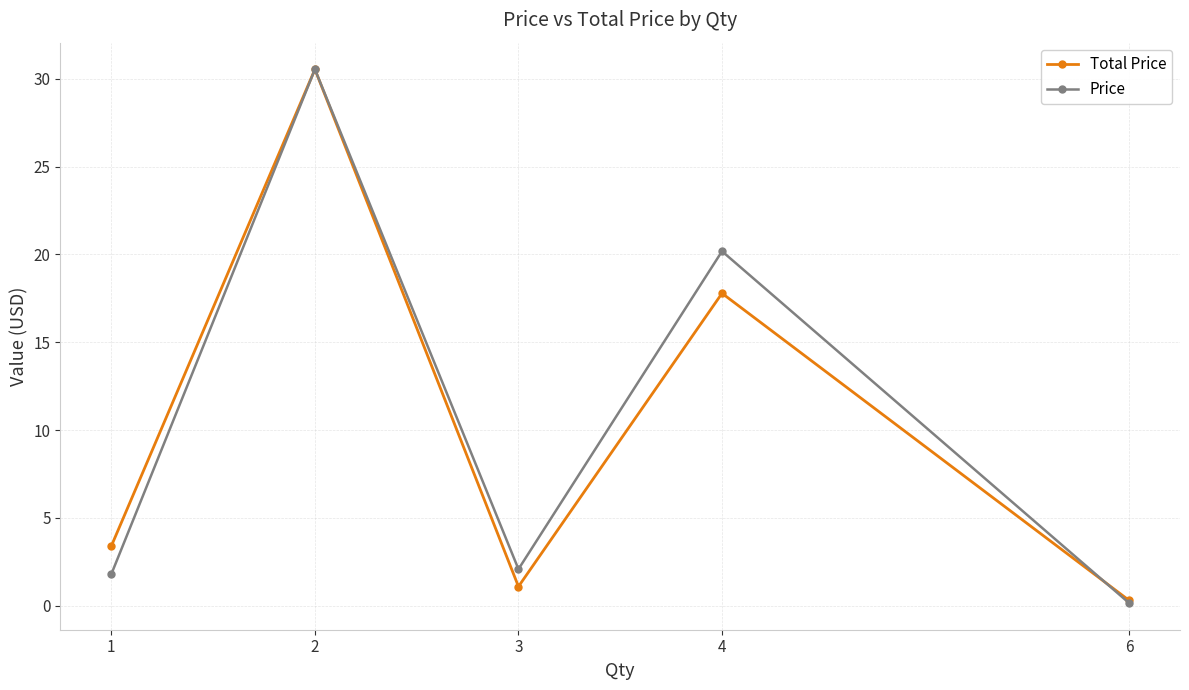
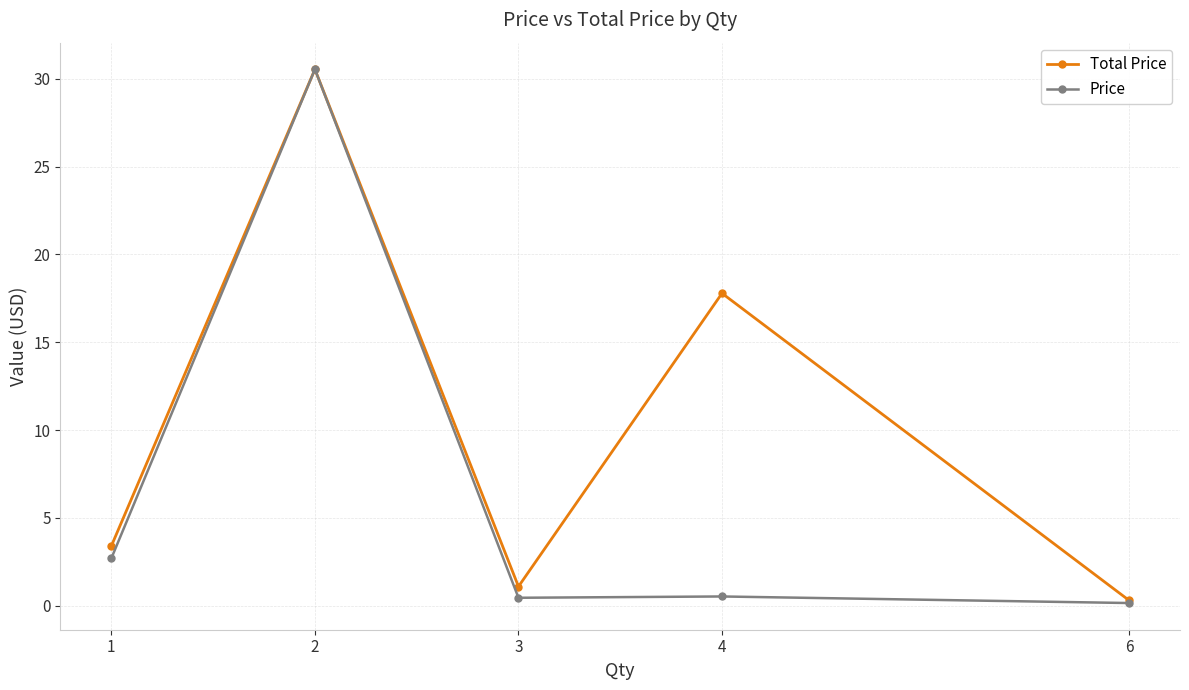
Price, 1: 1.8 -> 2.7
Price, 3: 2.1 -> 0.5
Price, 4: 20.2 -> 0.5
